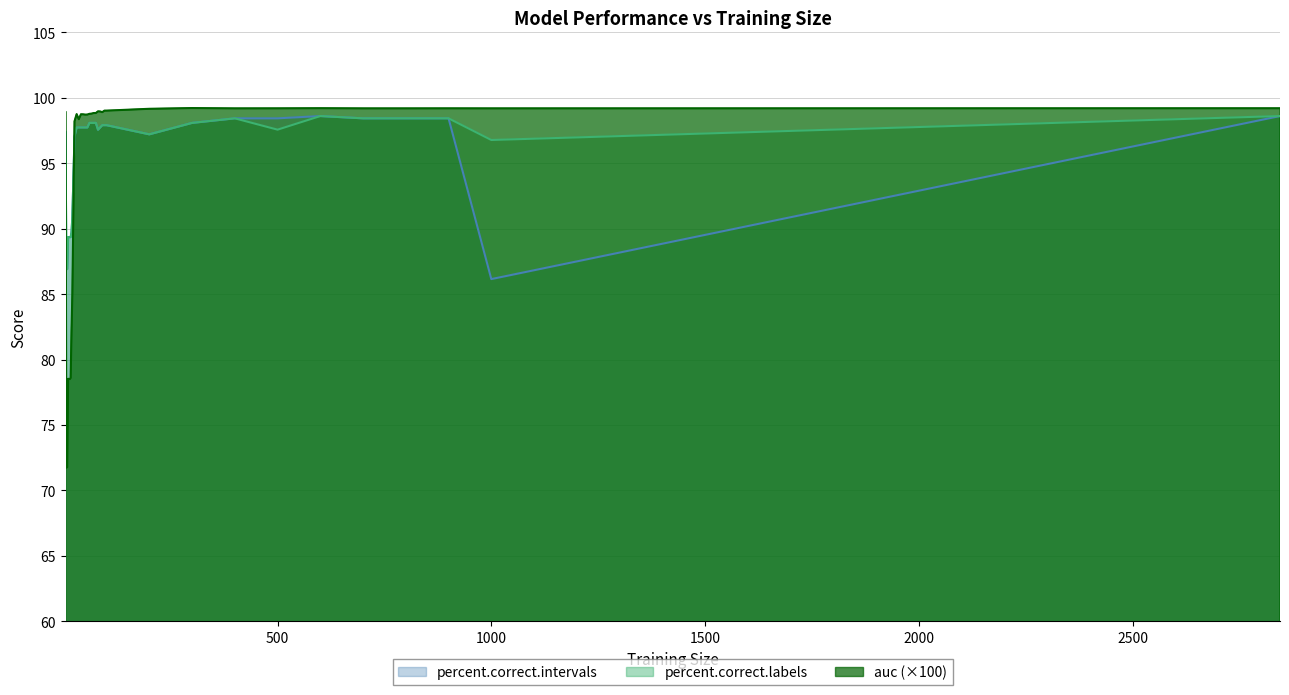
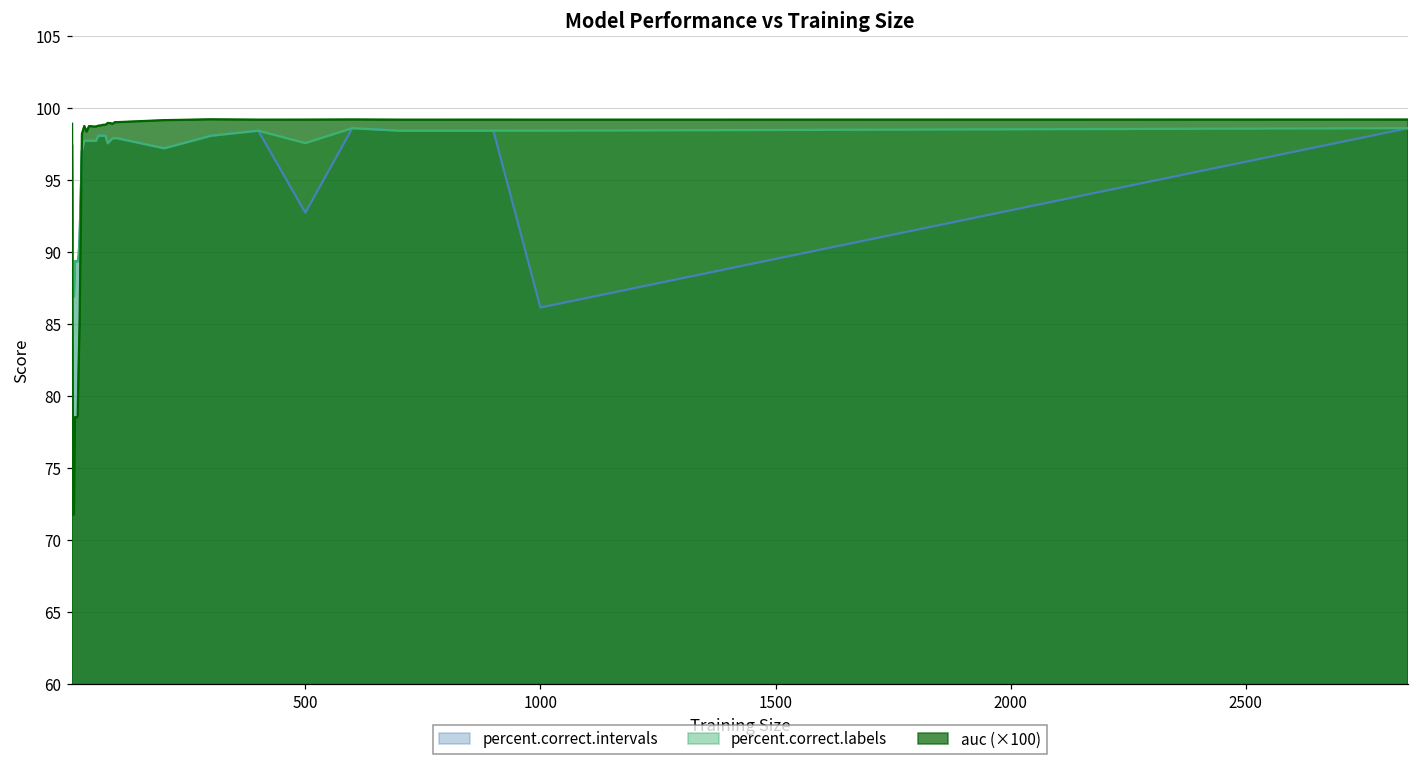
percent.correct.intervals, 500: 98.4 -> 92.7
percent.correct.labels, 1000: 96.8 -> 98.4
